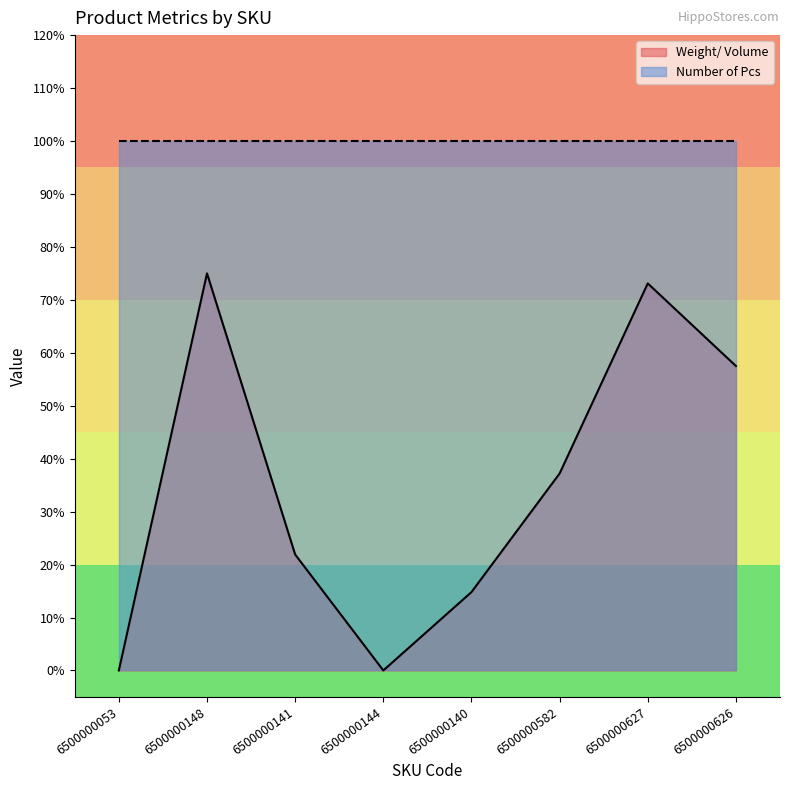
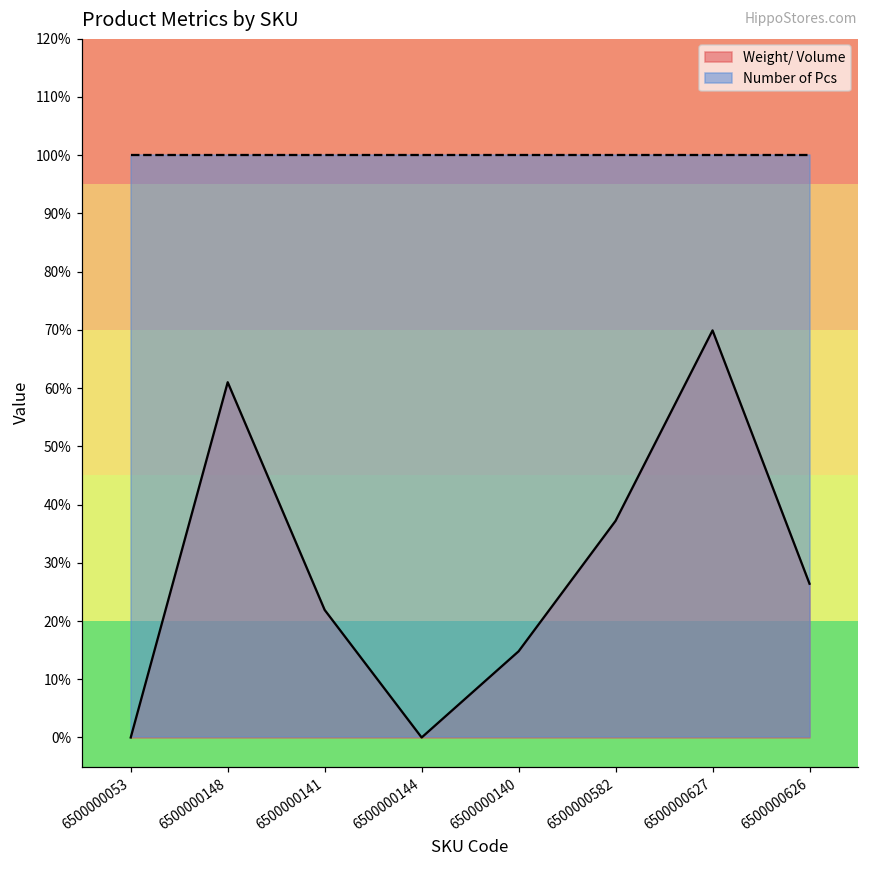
Weight/ Volume, 6500000148: 75% -> 61%
Weight/ Volume, 6500000627: 73% -> 70%
Weight/ Volume, 6500000626: 57% -> 26%
